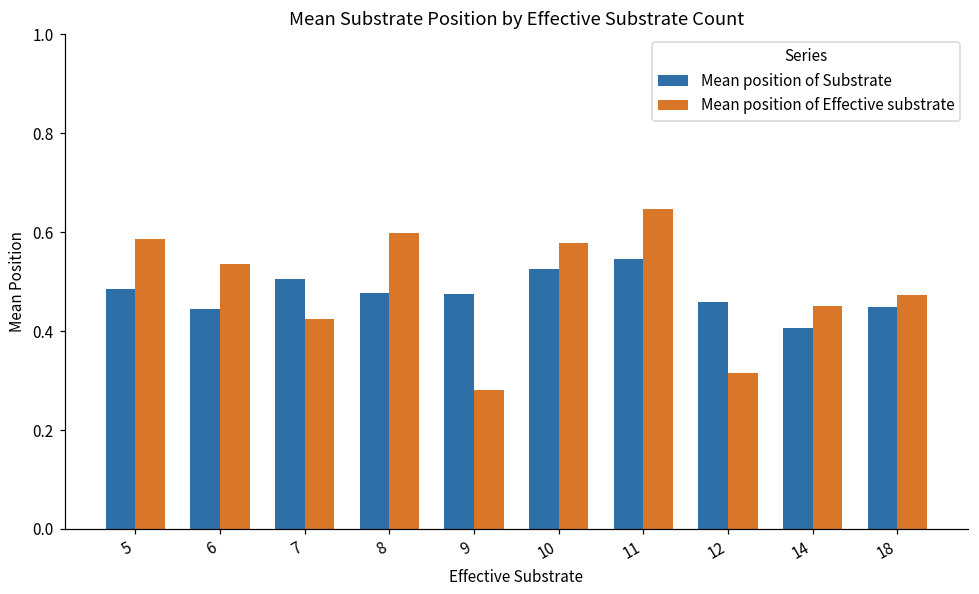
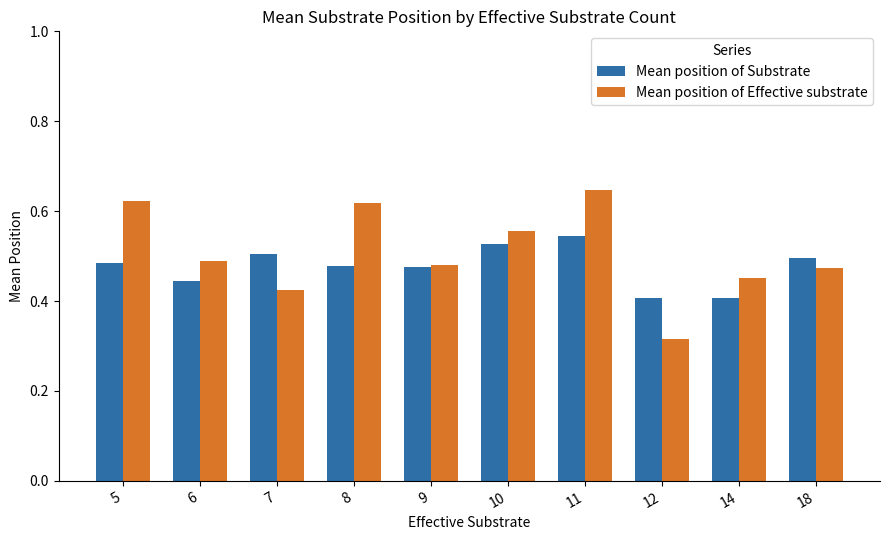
Mean position of Effective substrate, 5: 0.59 -> 0.62
Mean position of Effective substrate, 6: 0.54 -> 0.49
Mean position of Effective substrate, 8: 0.60 -> 0.62
Mean position of Effective substrate, 9: 0.28 -> 0.48
Mean position of Effective substrate, 10: 0.58 -> 0.56
Mean position of Substrate, 12: 0.46 -> 0.41
Mean position of Substrate, 18: 0.45 -> 0.50
